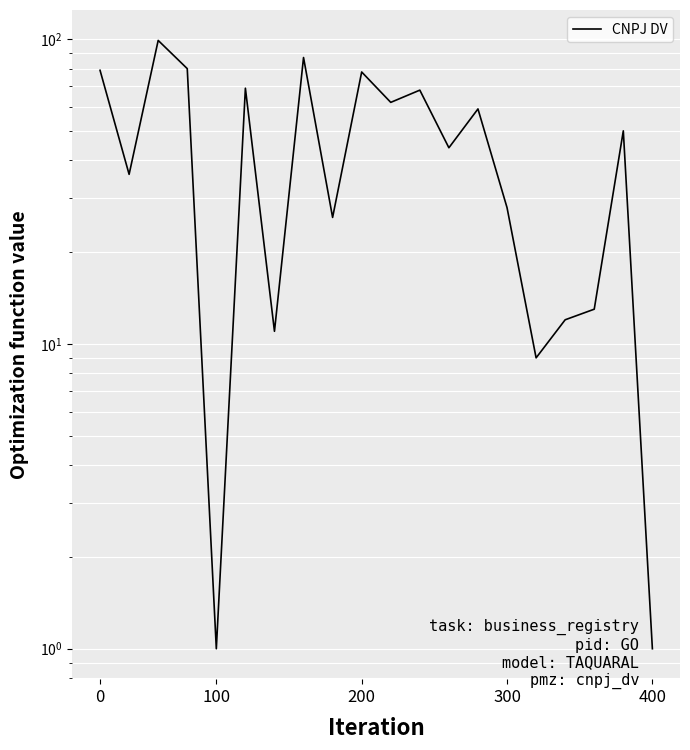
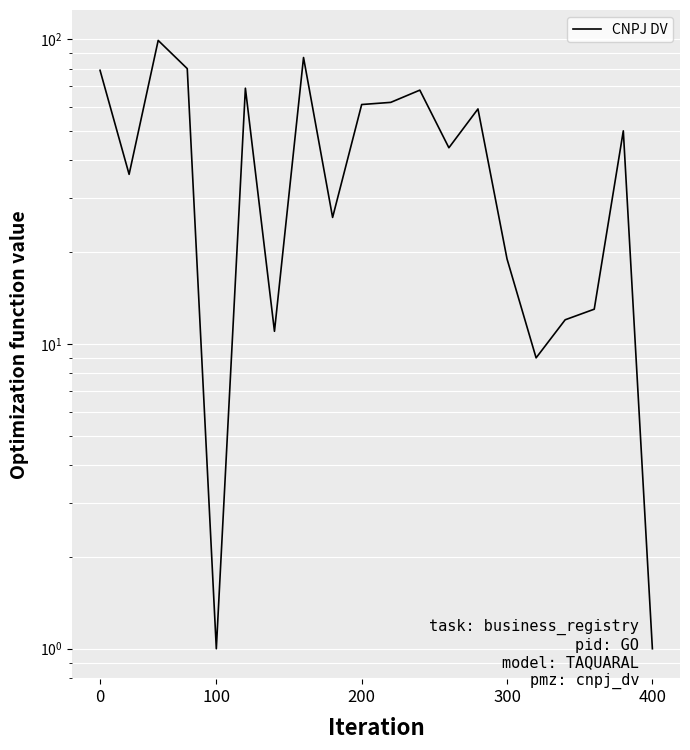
200: 78 -> 61
300: 28 -> 19
